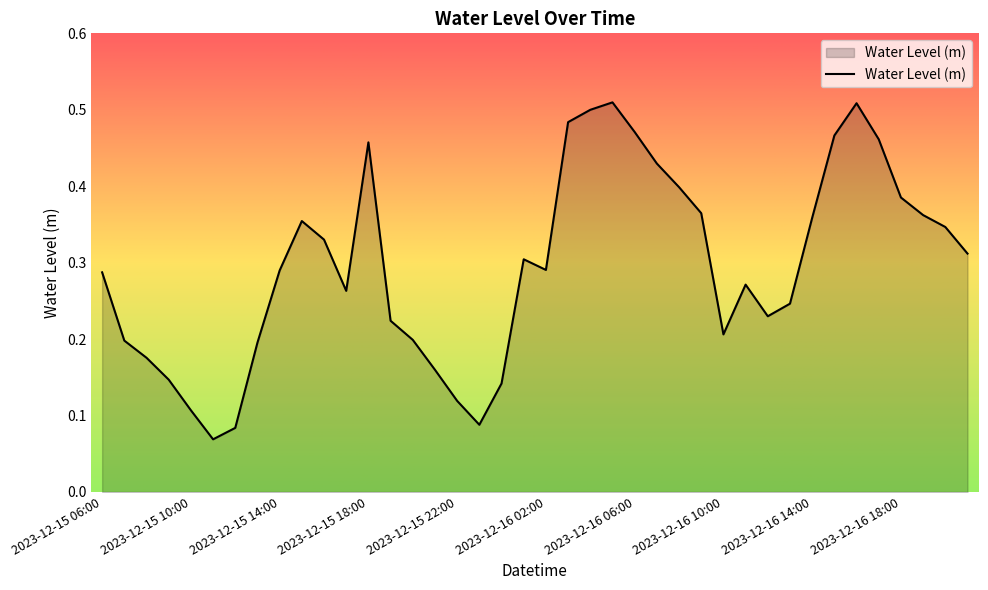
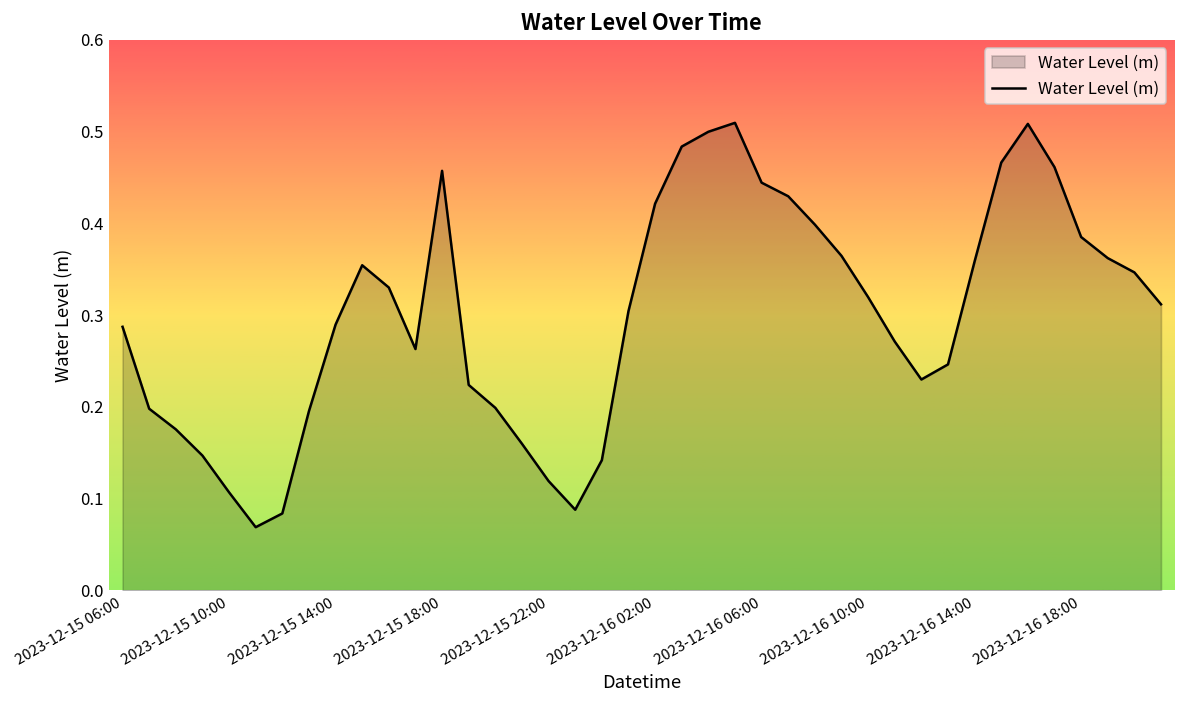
2023-12-16 02:00: 0.29 -> 0.42
2023-12-16 06:00: 0.47 -> 0.44
2023-12-16 10:00: 0.21 -> 0.32
